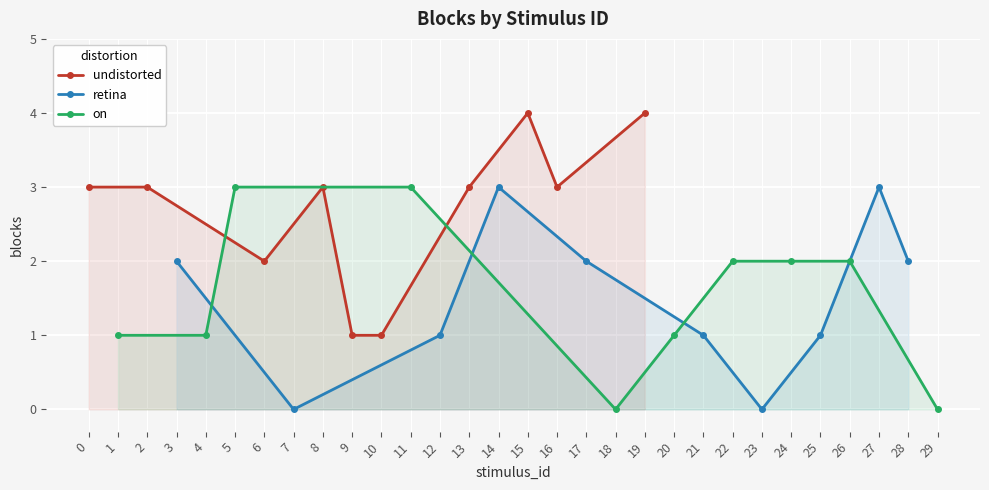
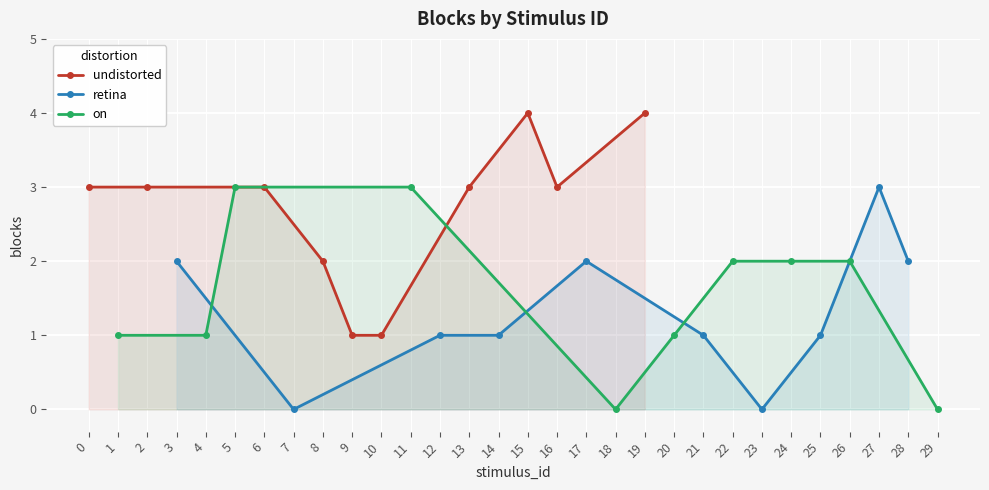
undistorted, 6: 2 -> 3
undistorted, 8: 3 -> 2
retina, 14: 3 -> 1
